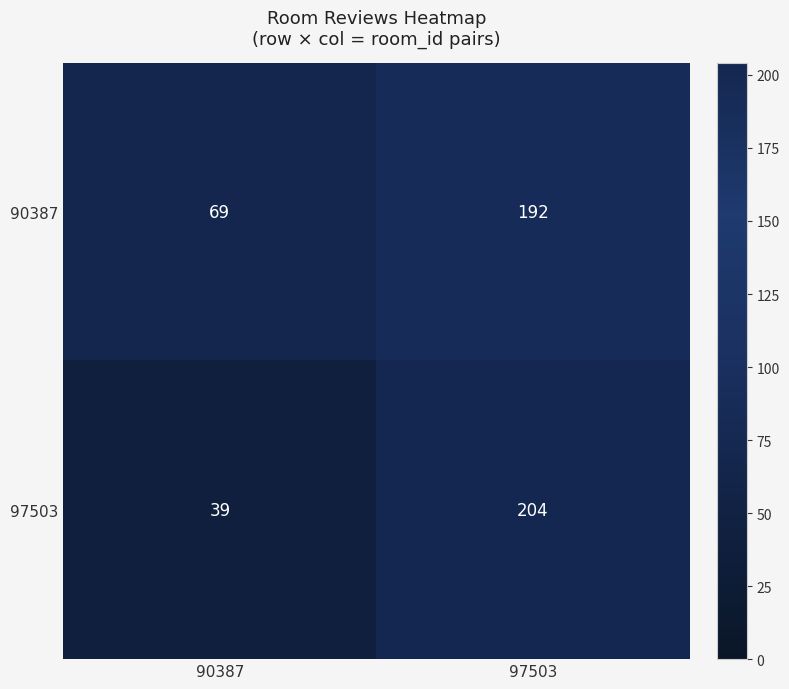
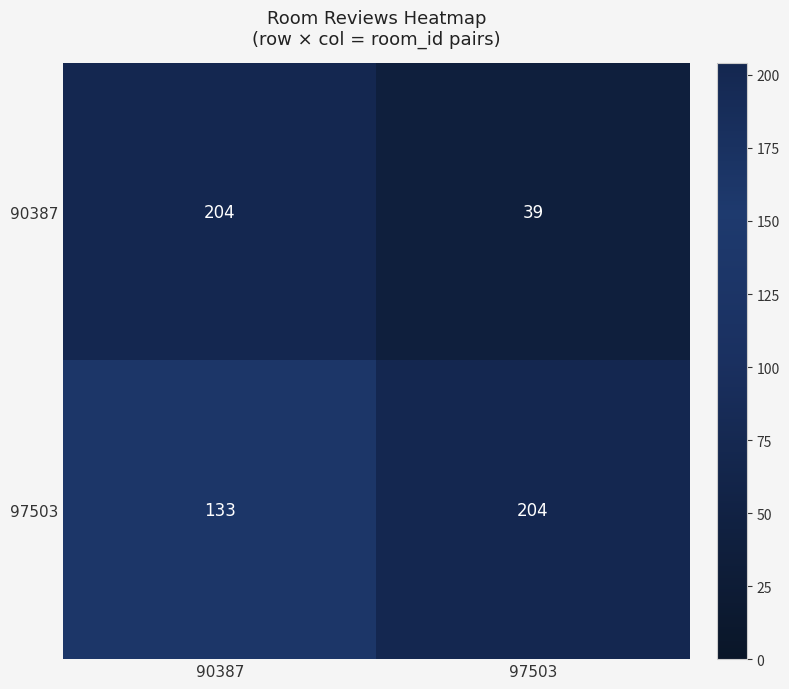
90387, 90387: 69 -> 204
90387, 97503: 192 -> 39
97503, 90387: 39 -> 133
